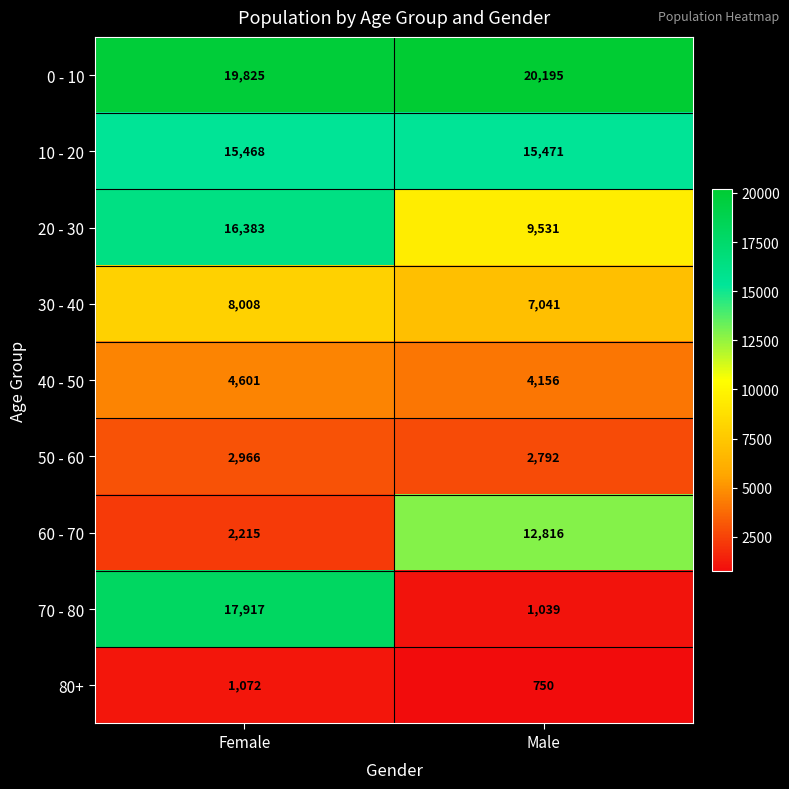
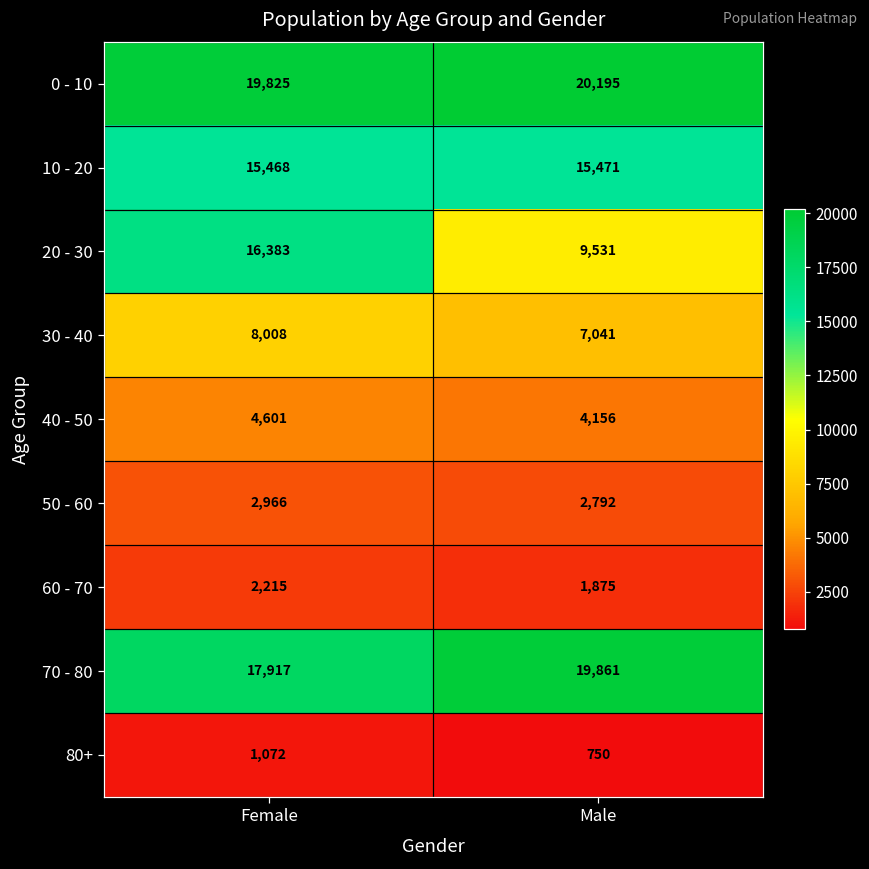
60 - 70, Male: 12,816 -> 1,875
70 - 80, Male: 1,039 -> 19,861
